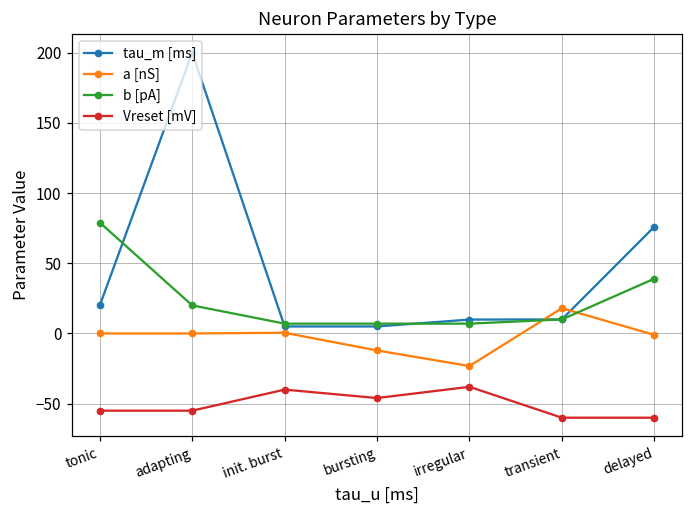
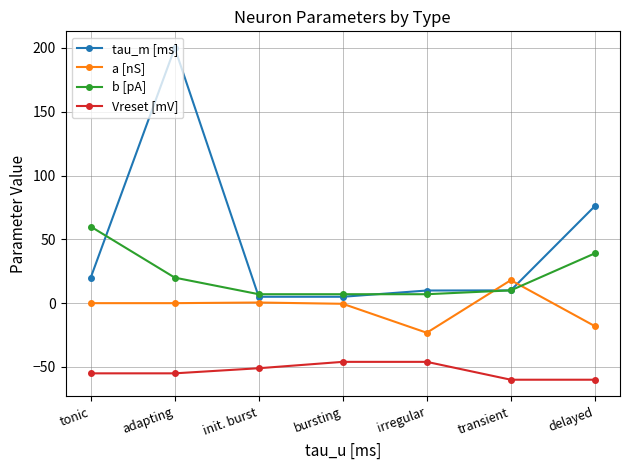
b [pA], tonic: 79 -> 60
Vreset [mV], init. burst: -40 -> -51
a [nS], bursting: -12 -> -1
Vreset [mV], irregular: -38 -> -46
a [nS], delayed: -1 -> -18
